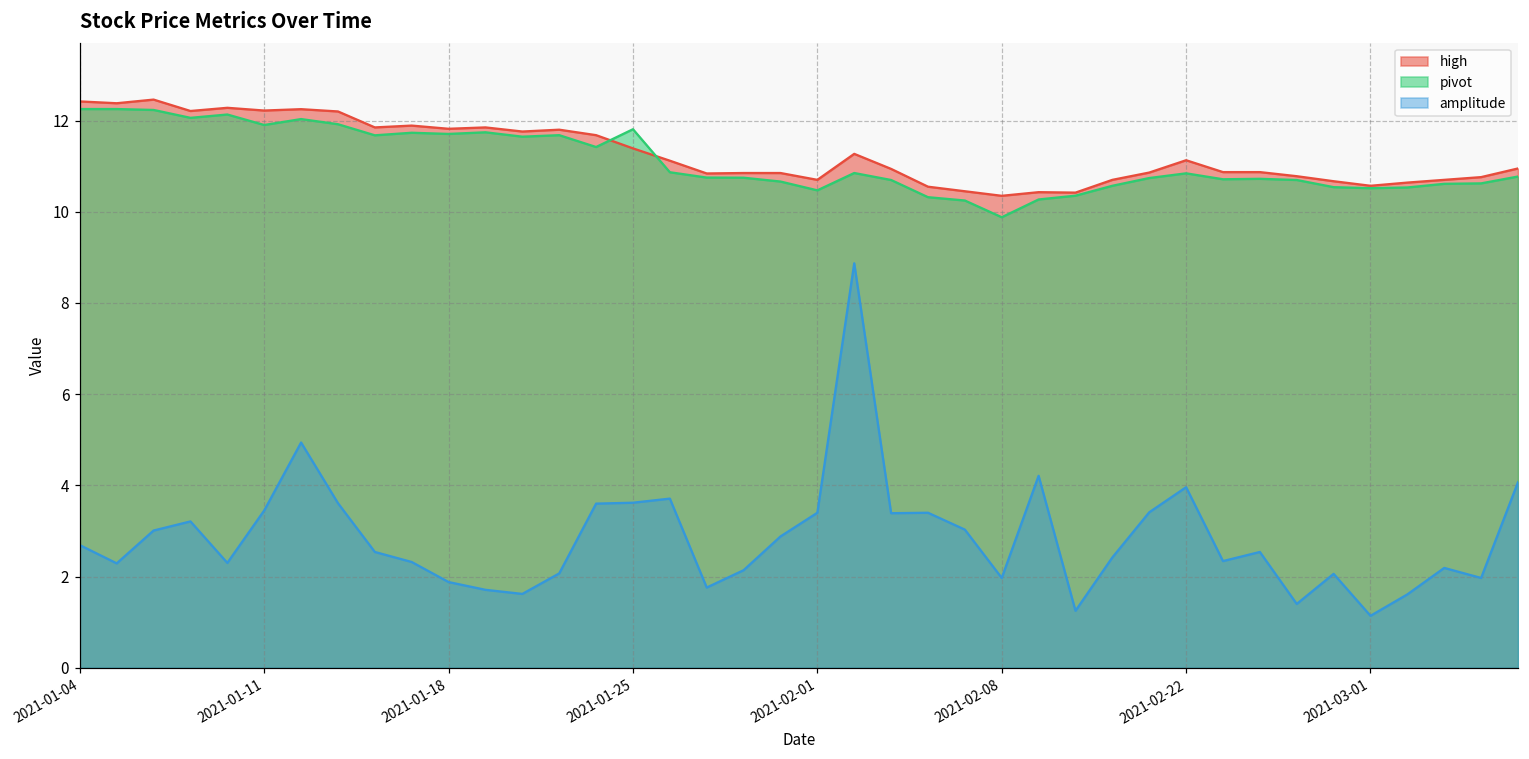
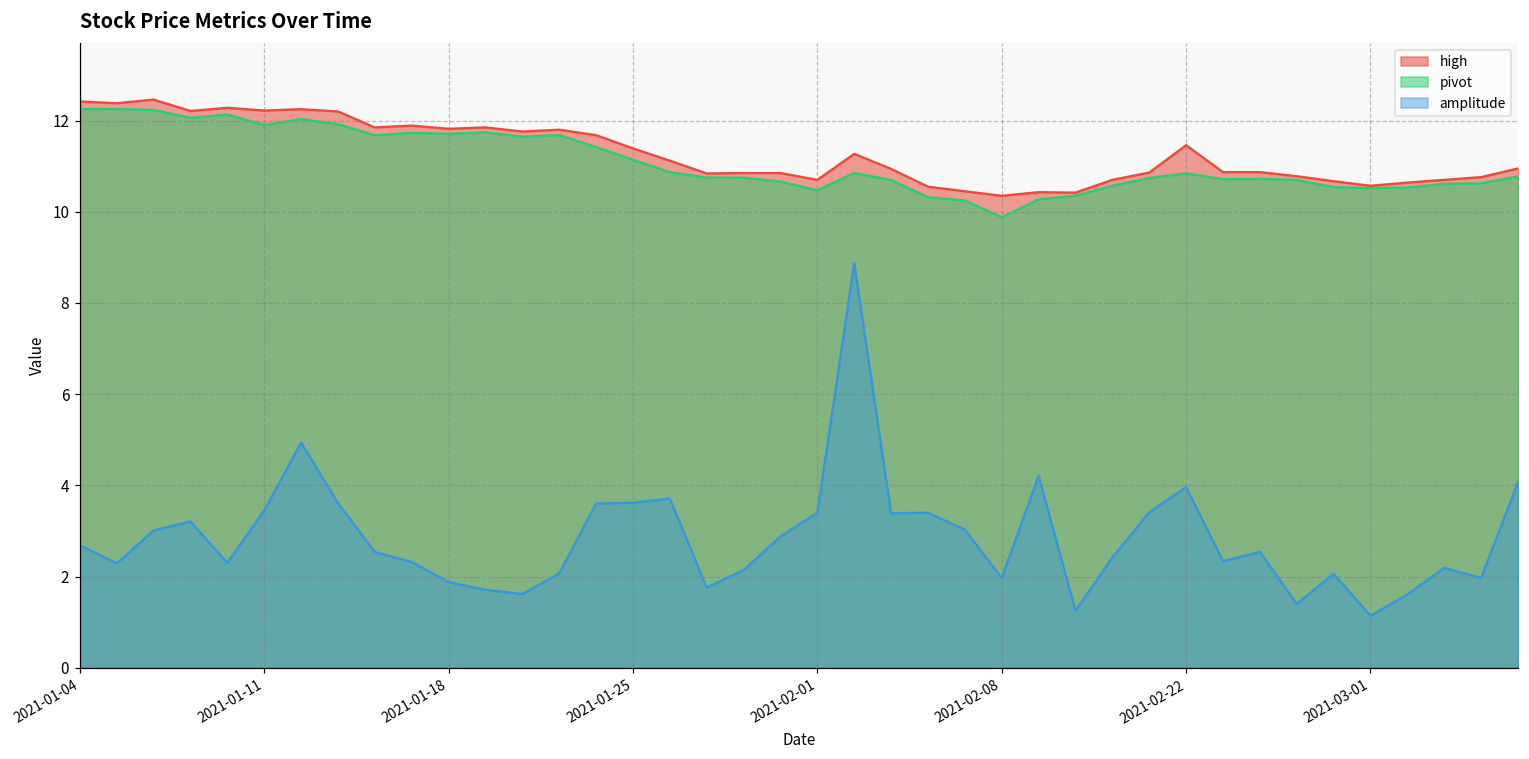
pivot, 2021-01-25: 11.8 -> 11.1
high, 2021-02-22: 11.1 -> 11.5
